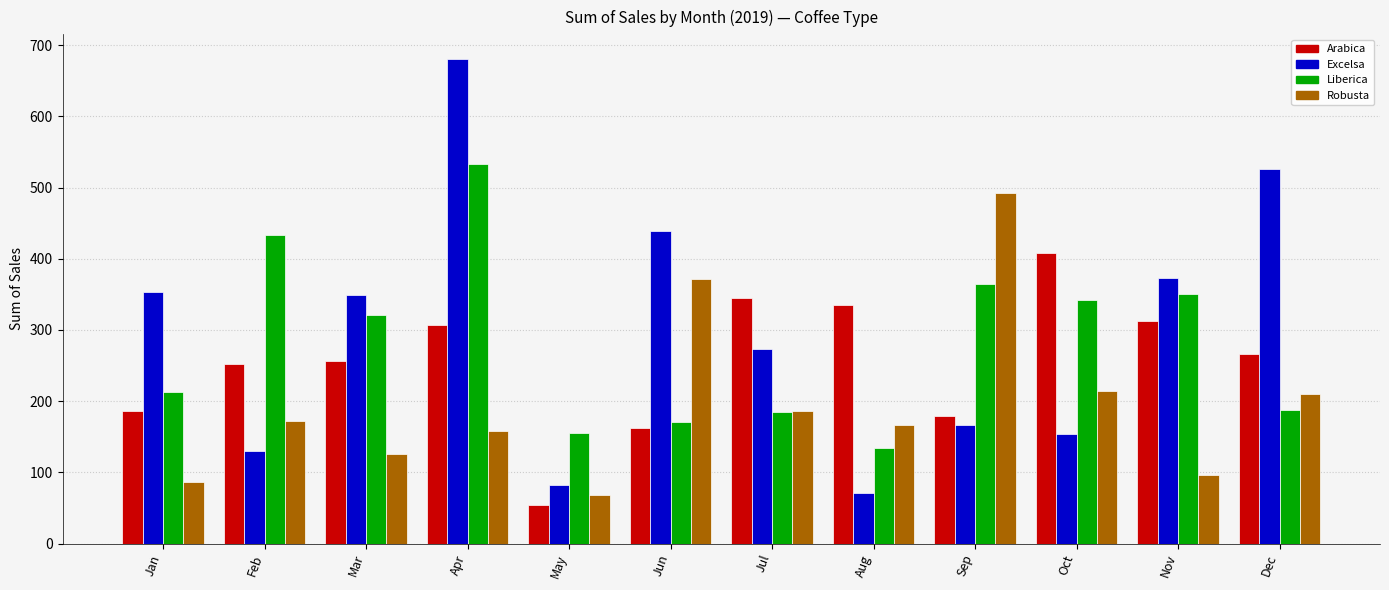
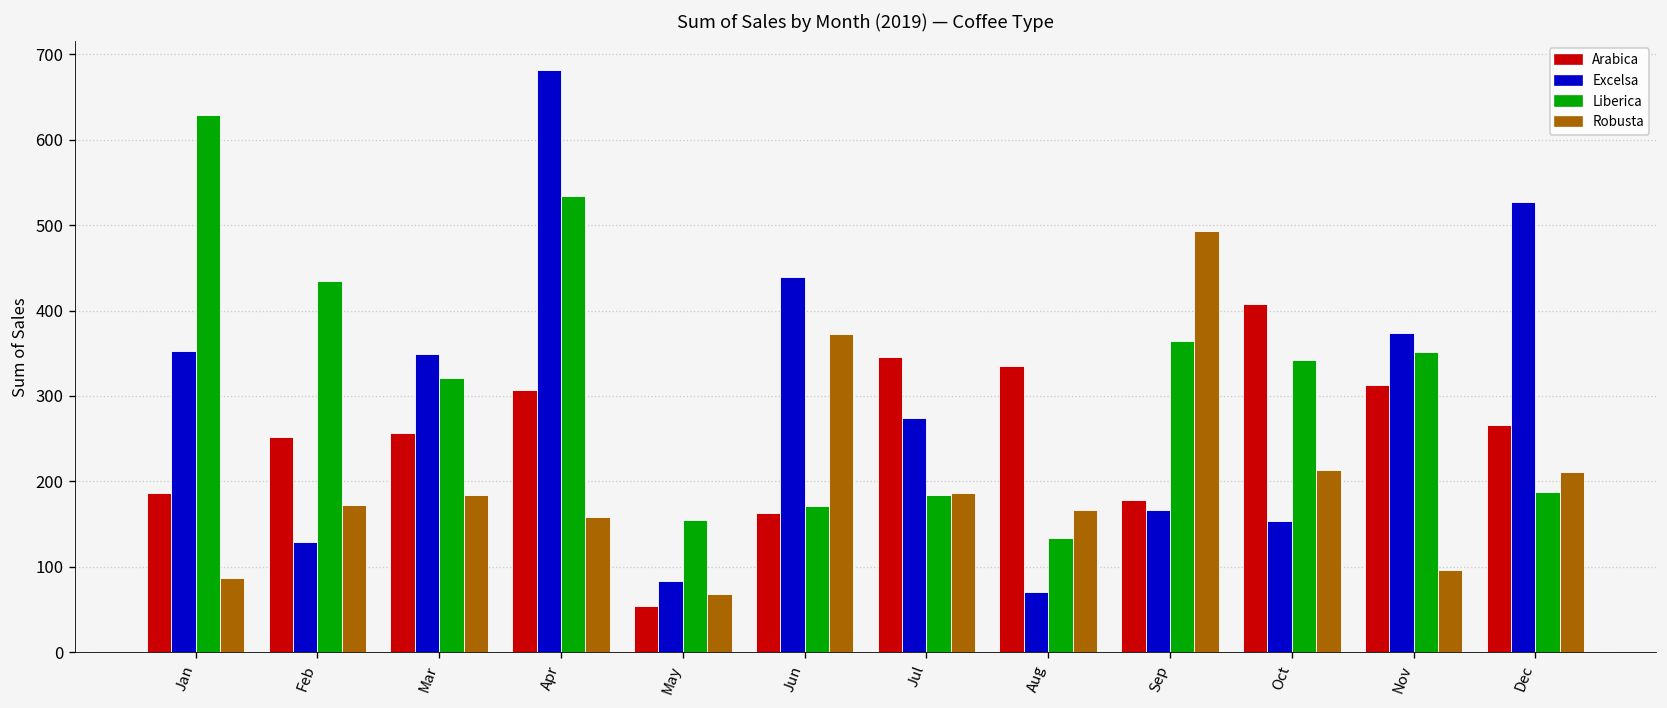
Liberica, Jan: 210 -> 630
Robusta, Mar: 130 -> 180
